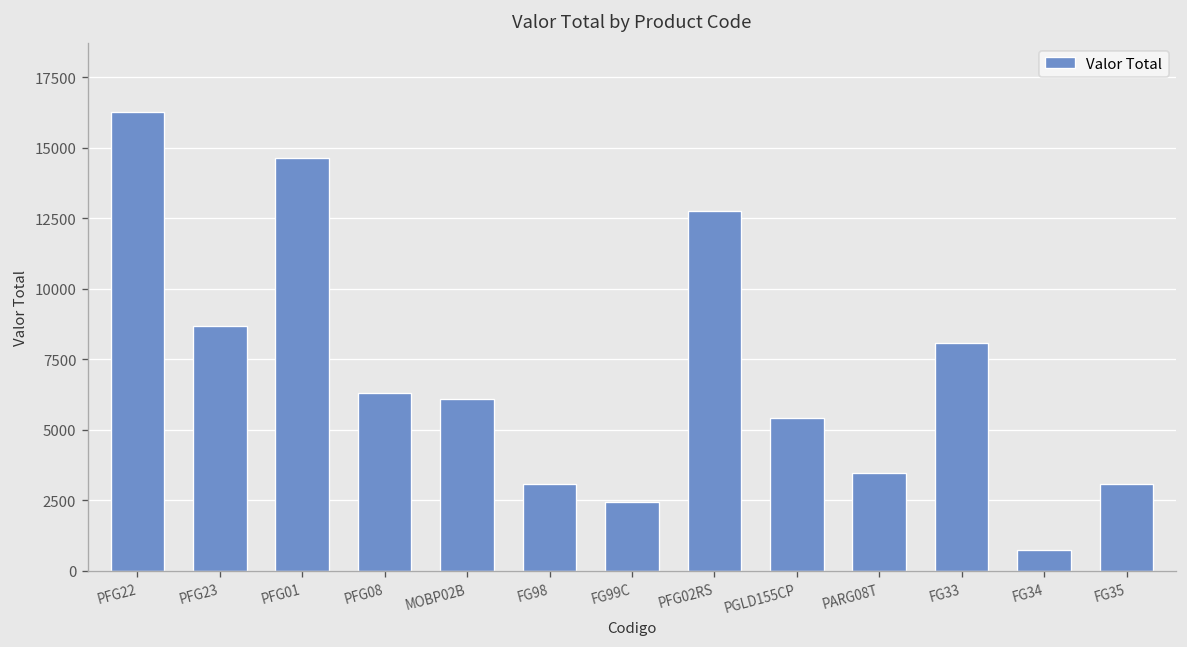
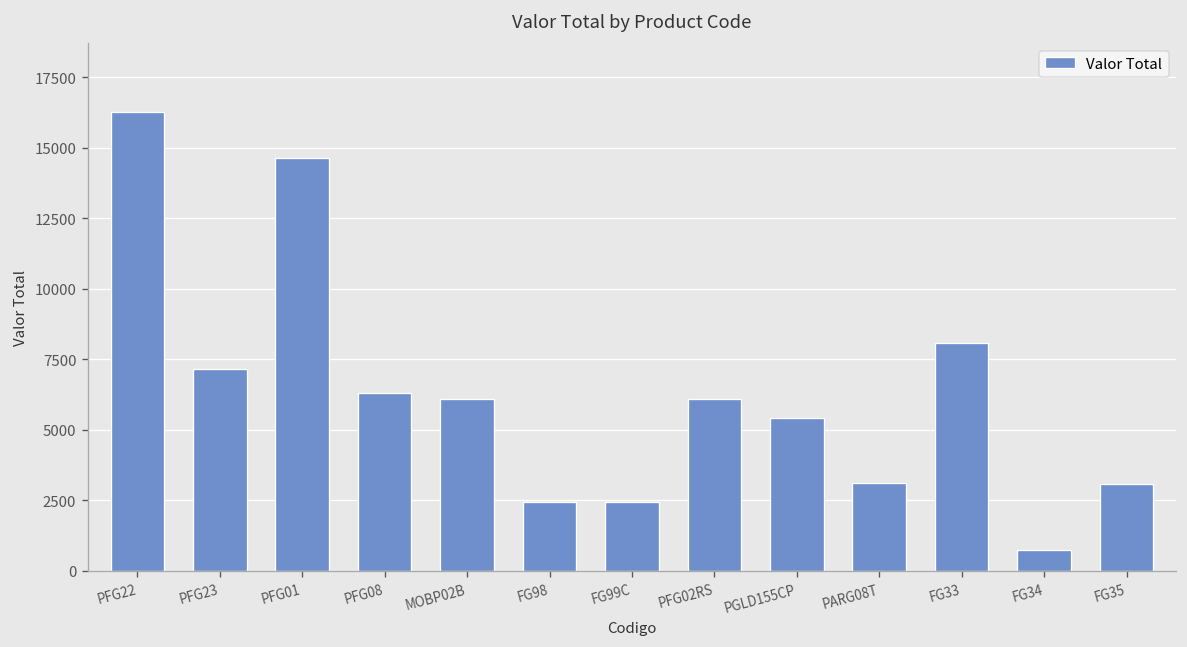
PFG23: 8700 -> 7200
FG98: 3100 -> 2400
PFG02RS: 12800 -> 6100
PARG08T: 3500 -> 3100
